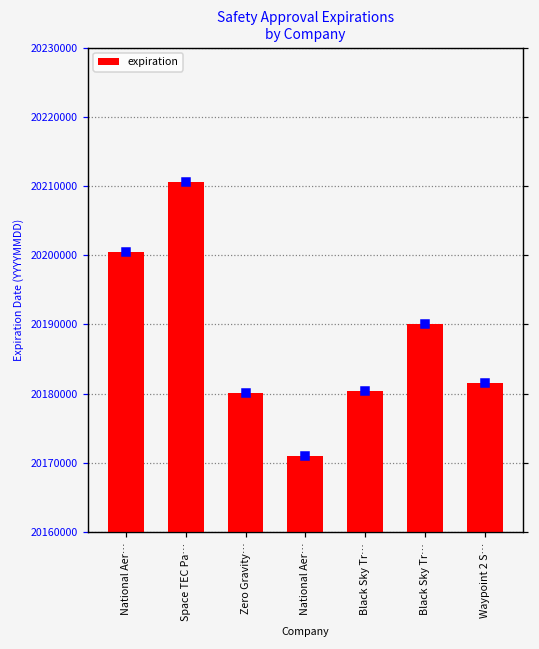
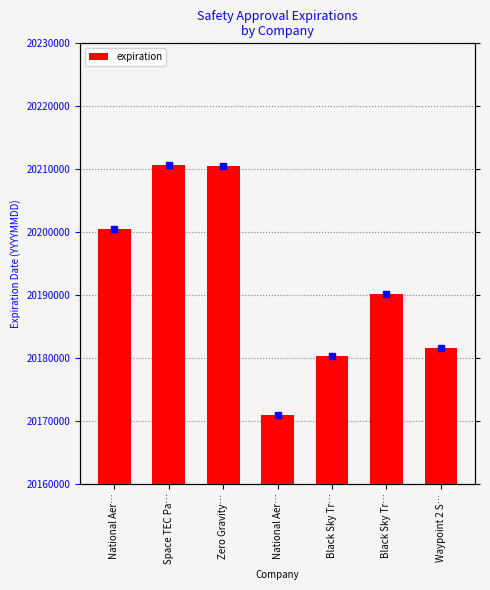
expiration, Zero Gravity…: 20180000 -> 20210000
